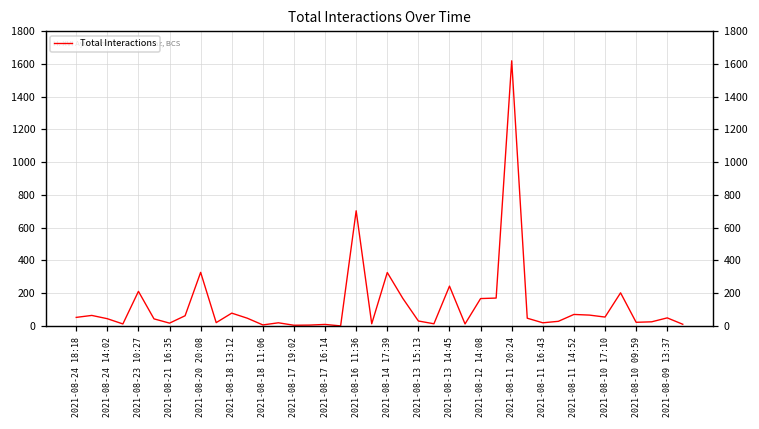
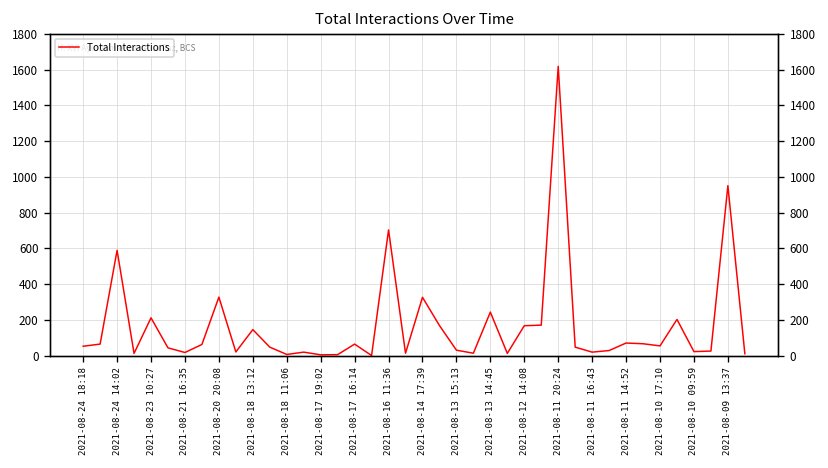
2021-08-24 14:02: 40 -> 590
2021-08-18 13:12: 80 -> 150
2021-08-17 16:14: 10 -> 60
2021-08-09 13:37: 50 -> 950
